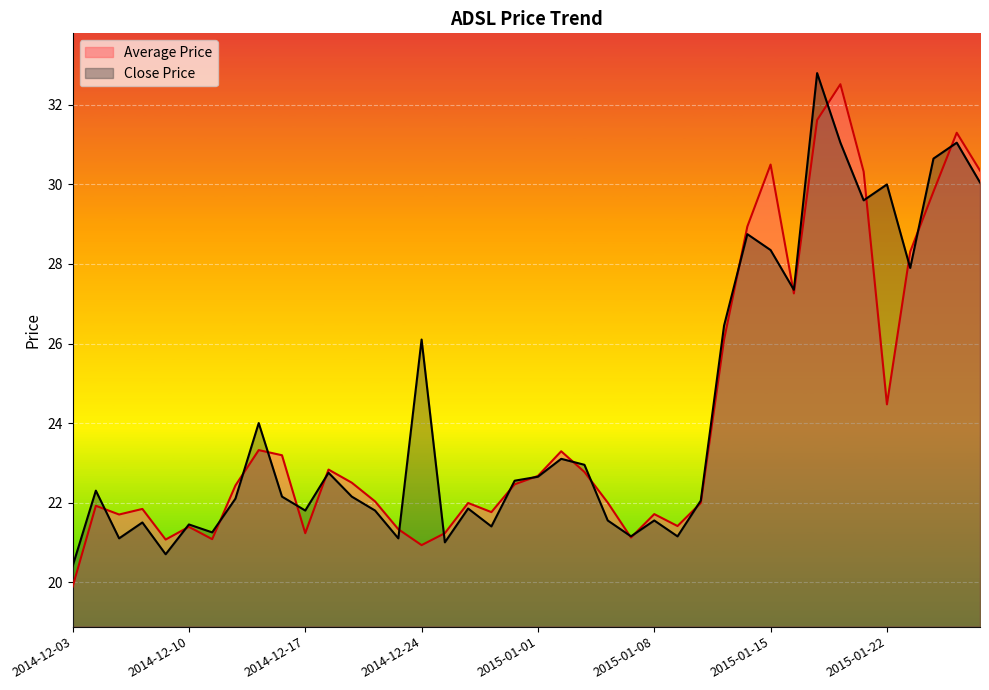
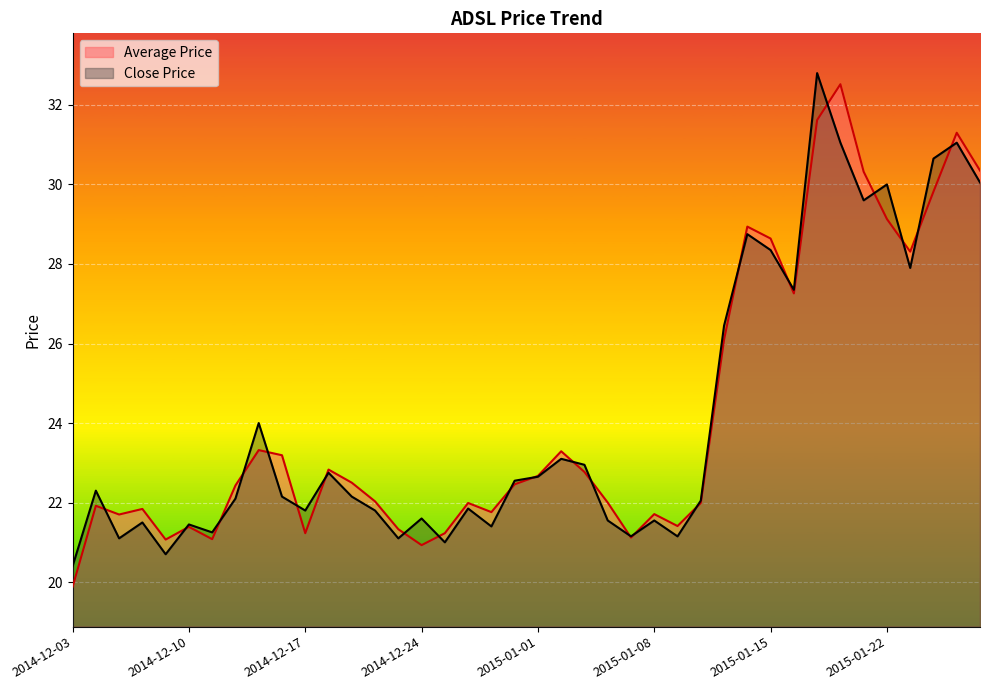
Close Price, 2014-12-24: 26.1 -> 21.6
Average Price, 2015-01-15: 30.5 -> 28.6
Average Price, 2015-01-22: 24.5 -> 29.1
